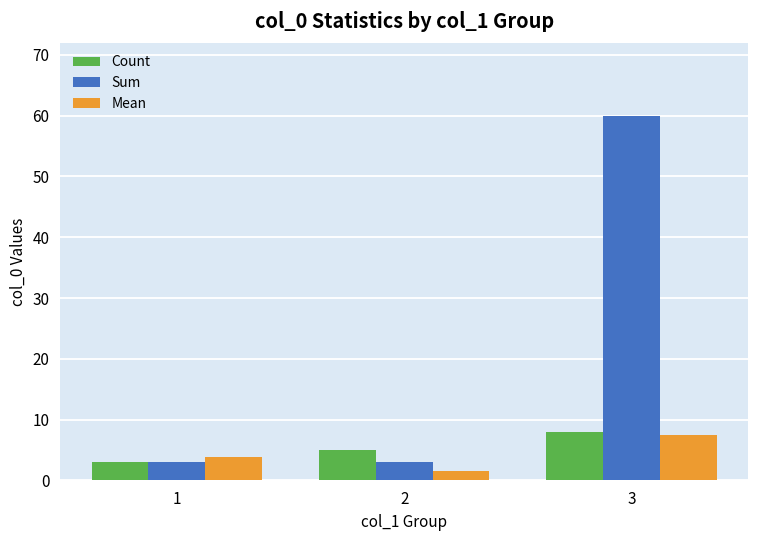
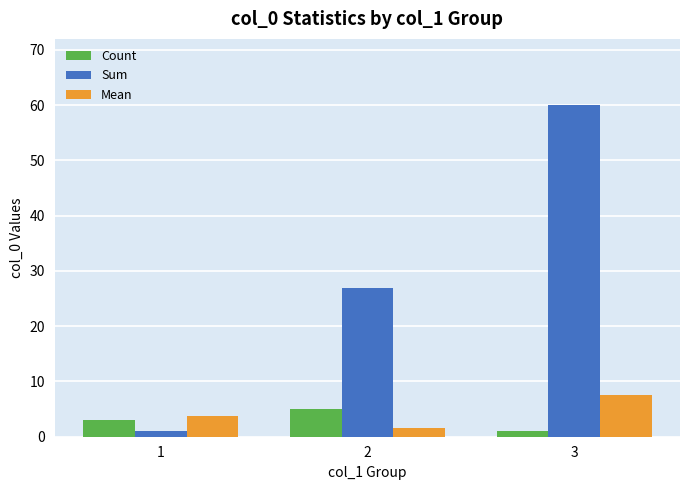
Sum, 1: 3 -> 1
Sum, 2: 3 -> 27
Count, 3: 8 -> 1
